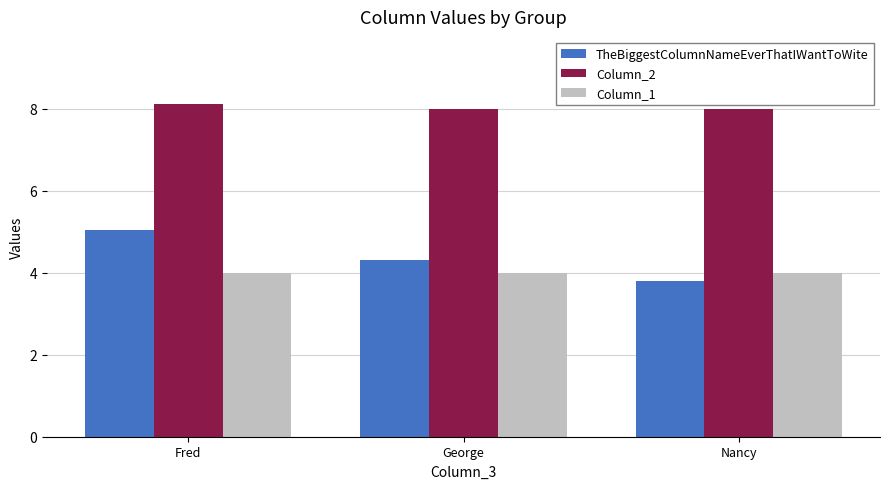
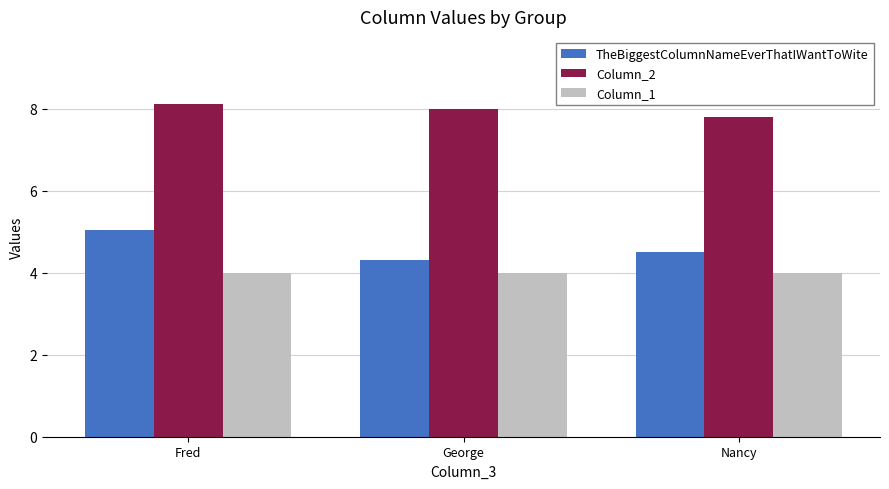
TheBiggestColumnNameEverThatIWantToWite, Nancy: 3.8 -> 4.5
Column_2, Nancy: 8.0 -> 7.8
